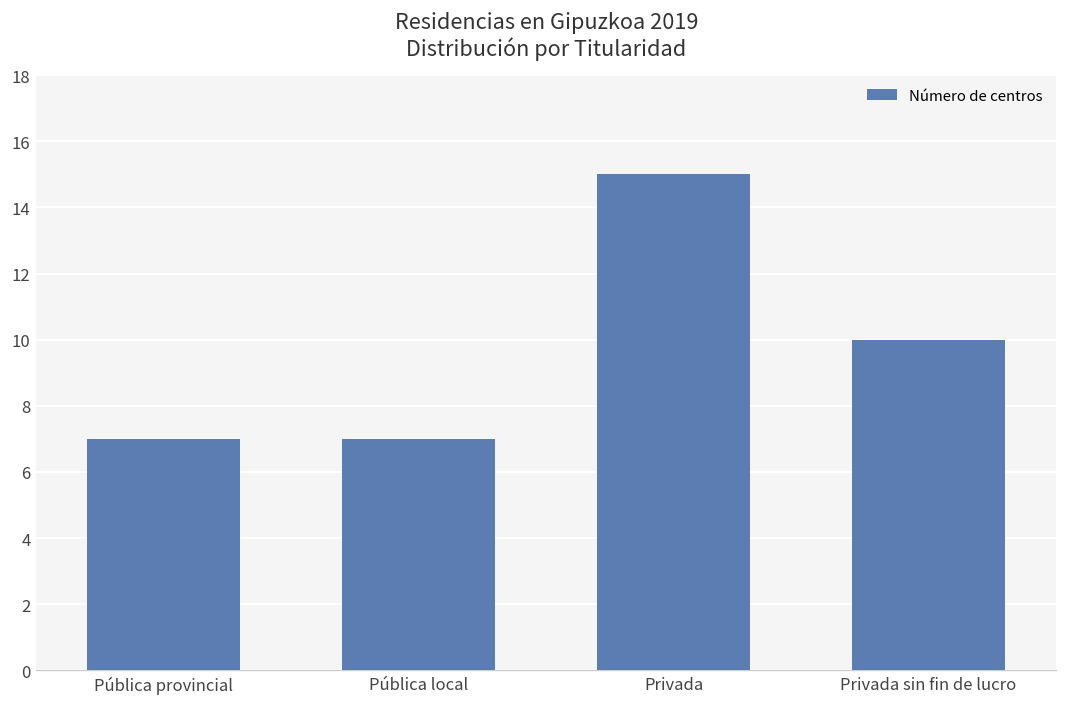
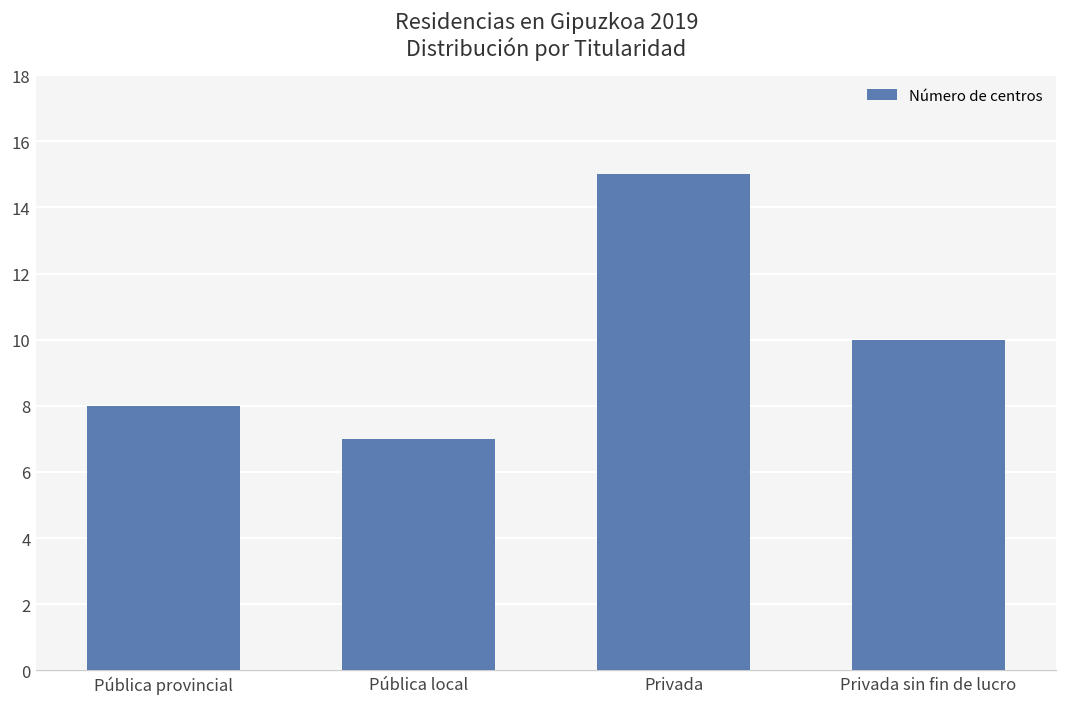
Pública provincial: 7 -> 8
